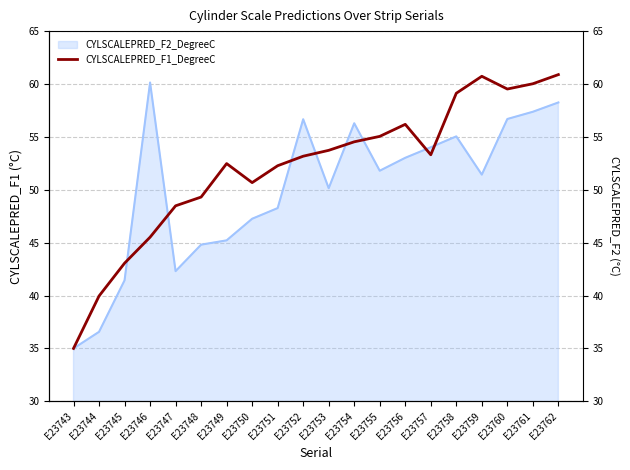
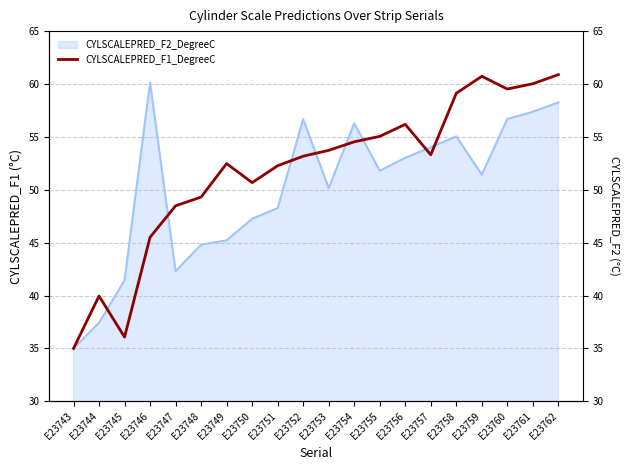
CYLSCALEPRED_F2_DegreeC, E23744: 36.6 -> 37.4
CYLSCALEPRED_F1_DegreeC, E23745: 43.1 -> 36.1
